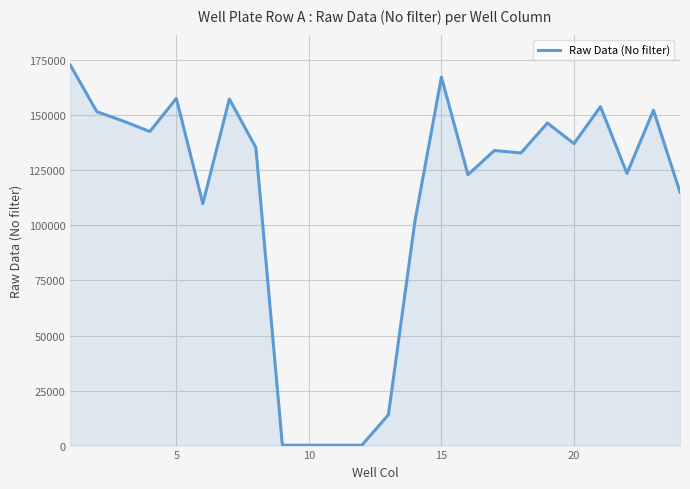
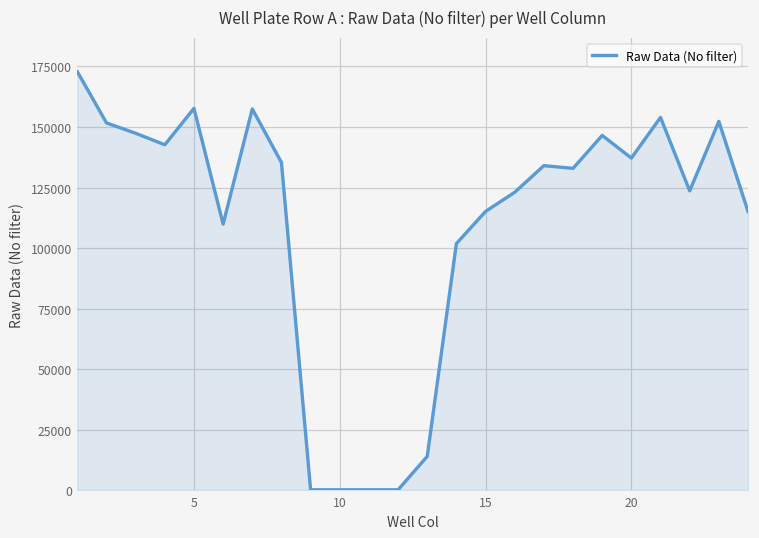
15: 167000 -> 115000
